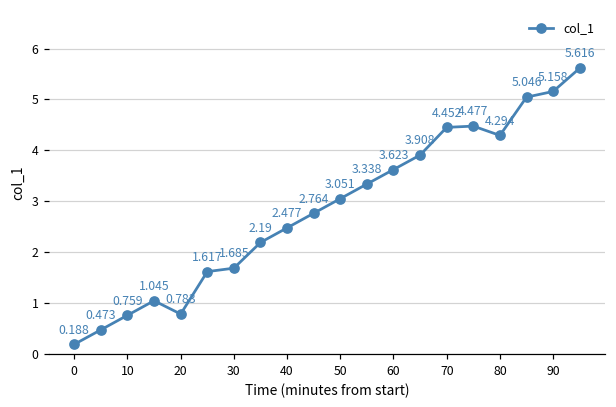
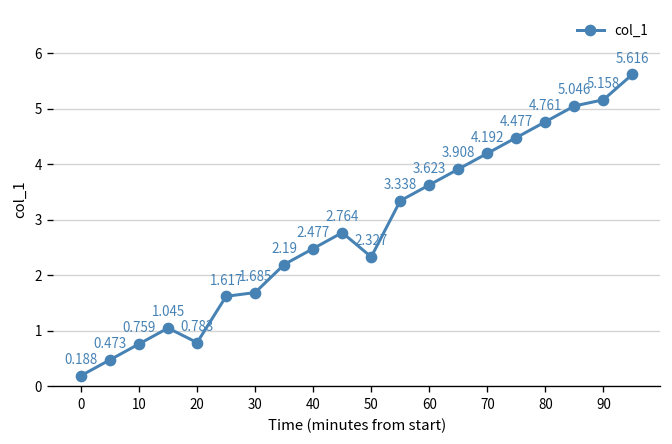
50: 3.051 -> 2.327
70: 4.452 -> 4.192
80: 4.294 -> 4.761
